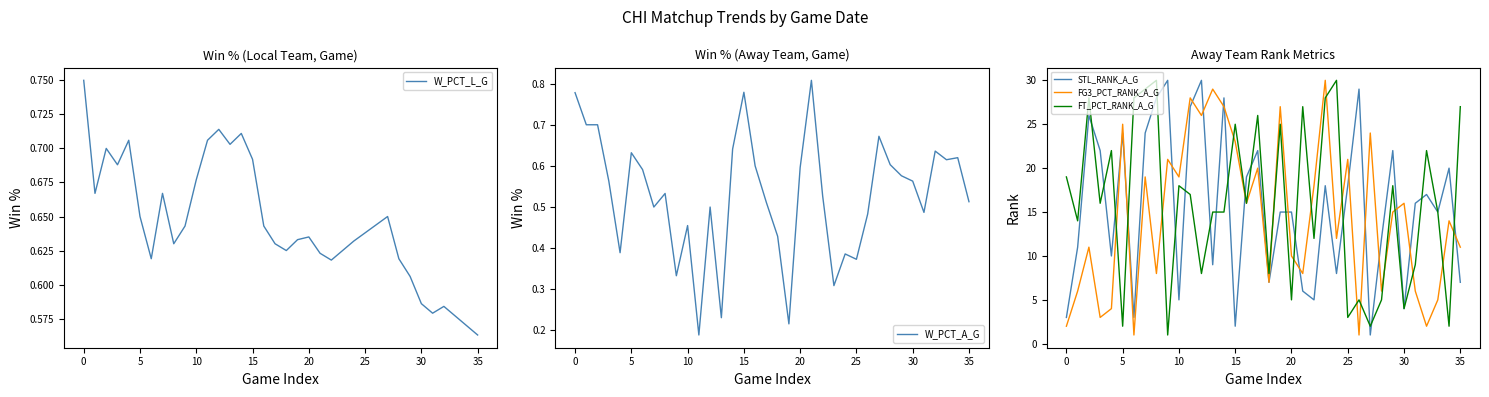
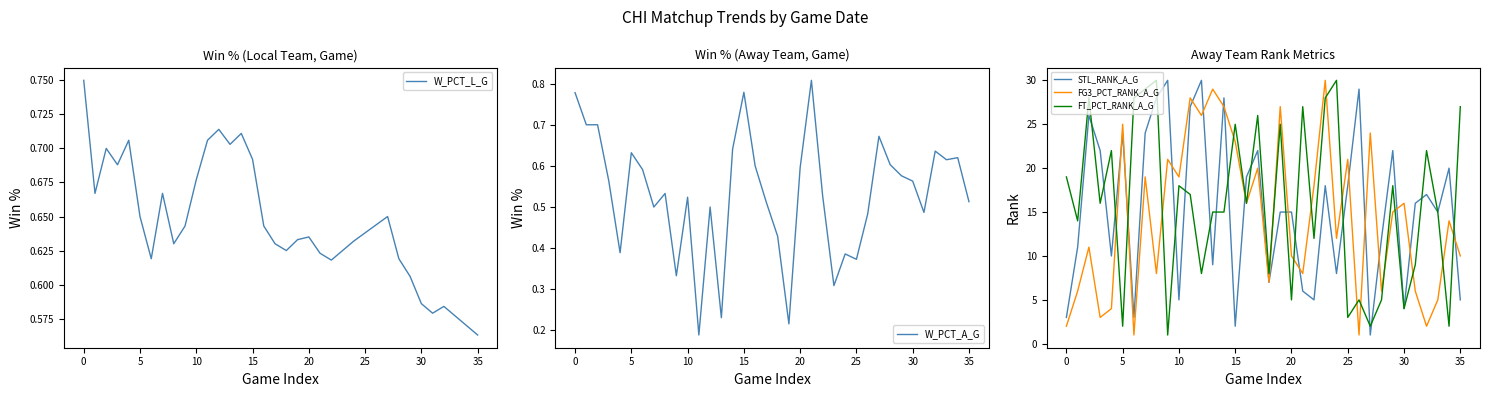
Win % (Away Team, Game), 10: 0.46 -> 0.52
Away Team Rank Metrics, STL_RANK_A_G, 35: 7 -> 5
Away Team Rank Metrics, FG3_PCT_RANK_A_G, 35: 11 -> 10
